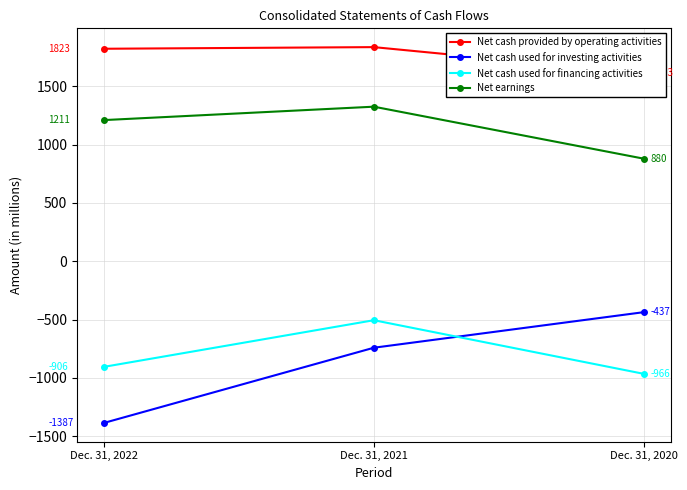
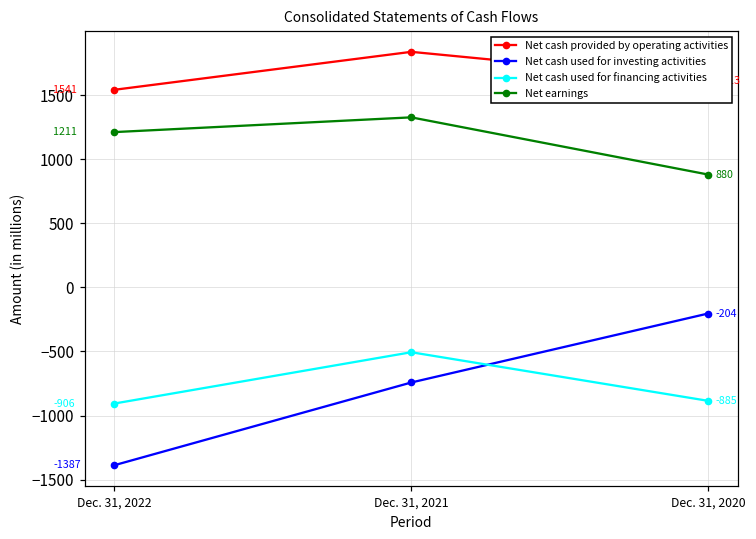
Net cash provided by operating activities, Dec. 31, 2022: 1823 -> 1541
Net cash used for investing activities, Dec. 31, 2020: -437 -> -204
Net cash used for financing activities, Dec. 31, 2020: -966 -> -885
